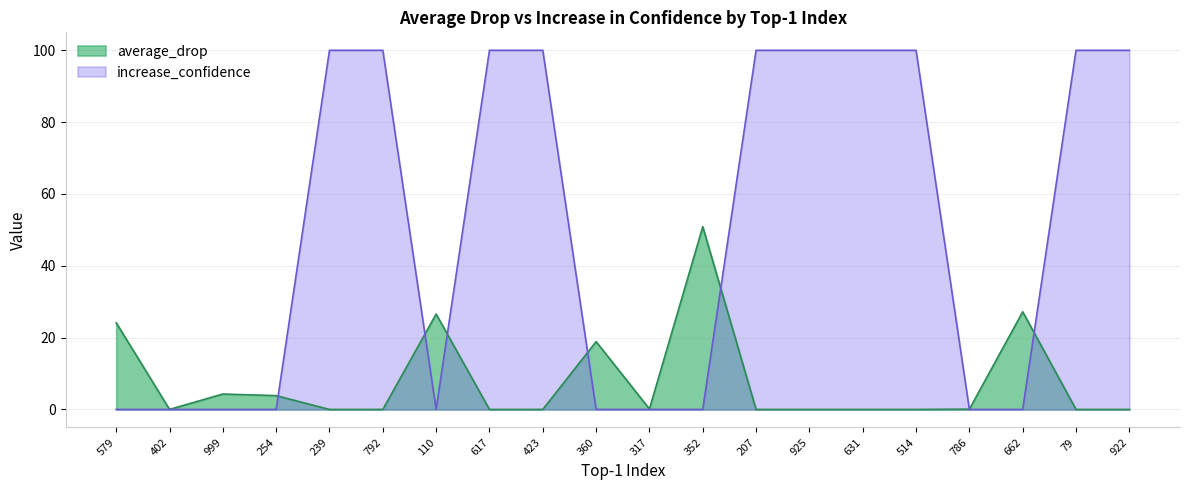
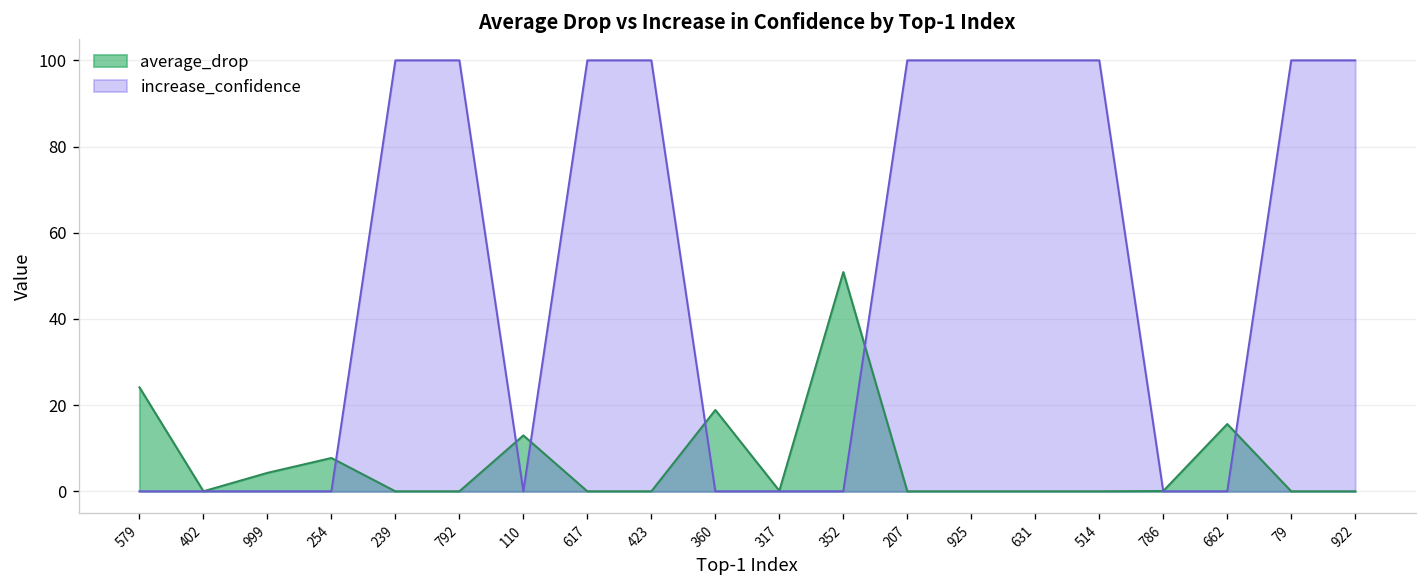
average_drop, 254: 4 -> 8
average_drop, 110: 27 -> 13
average_drop, 662: 27 -> 16
